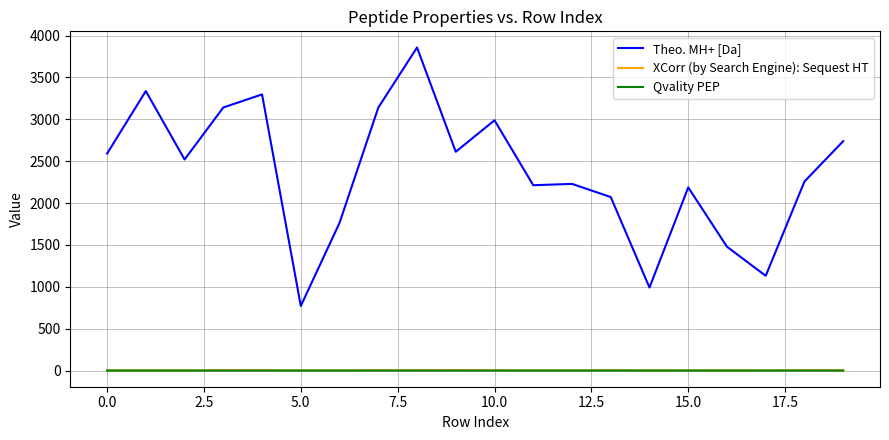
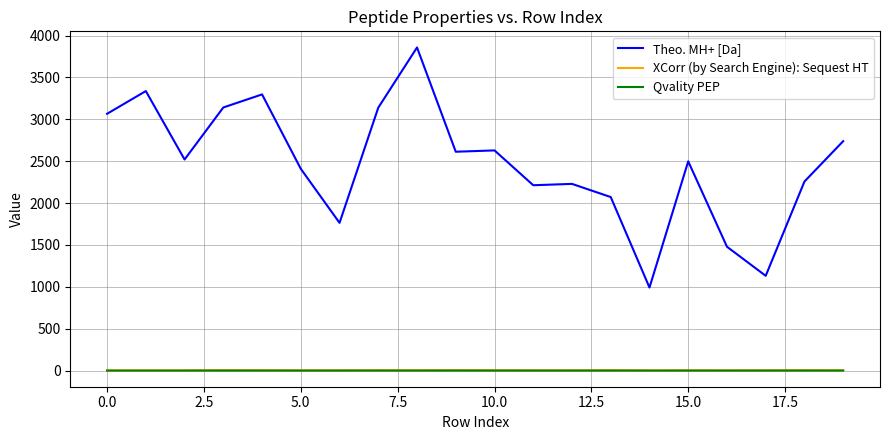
Theo. MH+ [Da], 0.0: 2600 -> 3100
Theo. MH+ [Da], 5.0: 800 -> 2400
Theo. MH+ [Da], 10.0: 3000 -> 2600
Theo. MH+ [Da], 15.0: 2200 -> 2500
